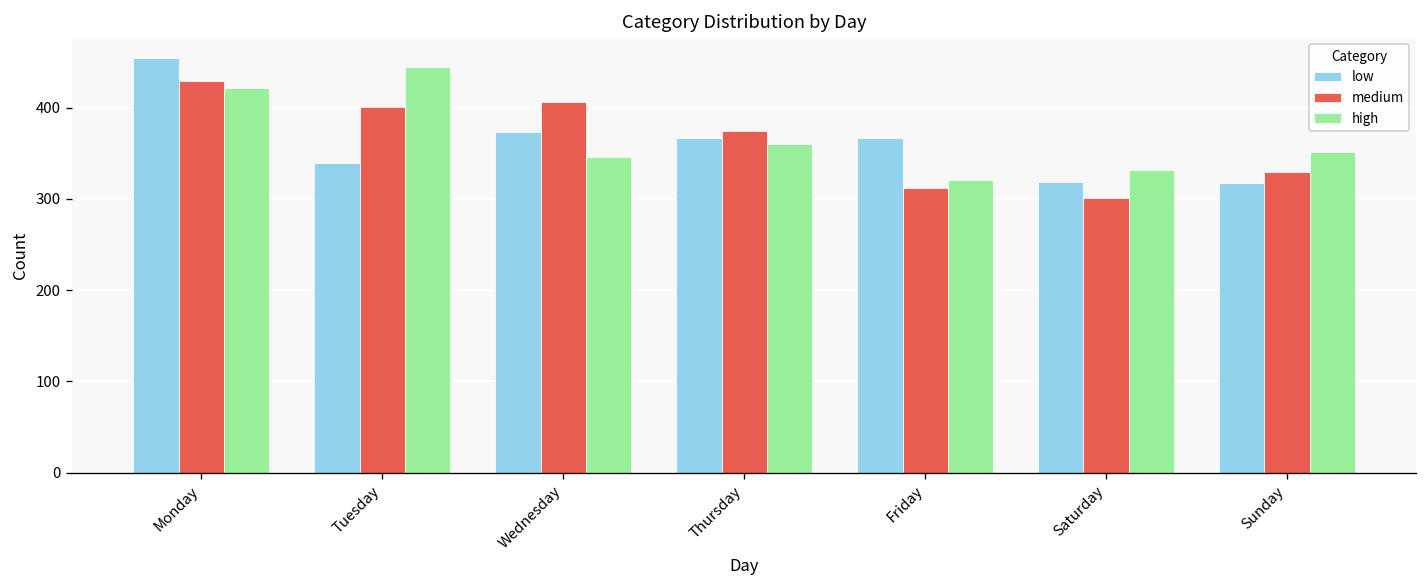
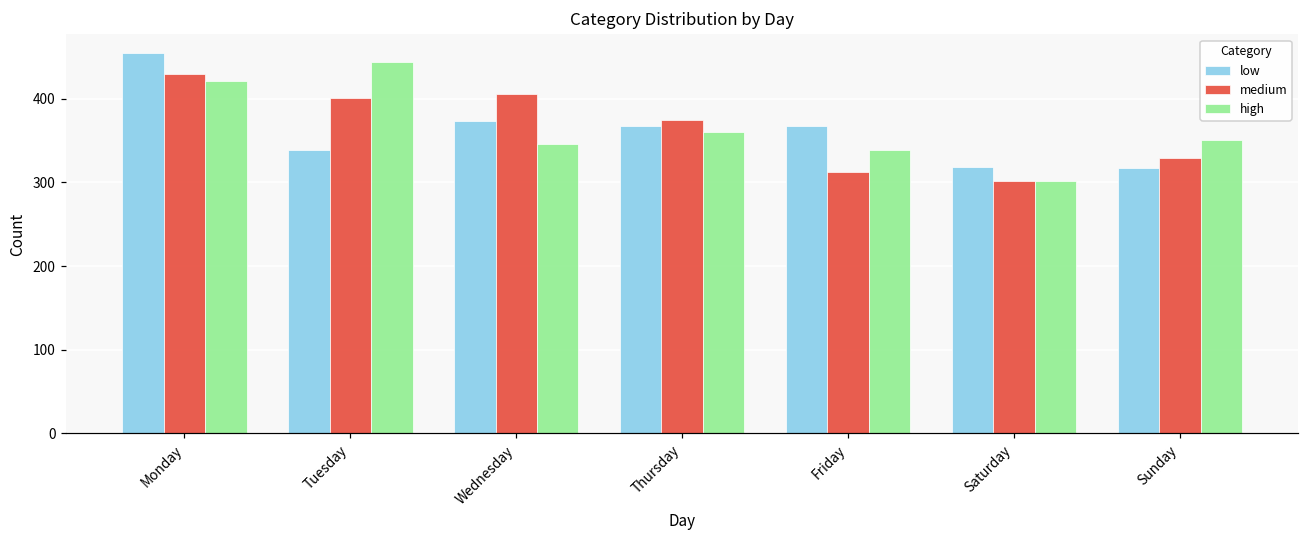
high, Friday: 320 -> 340
high, Saturday: 330 -> 300
